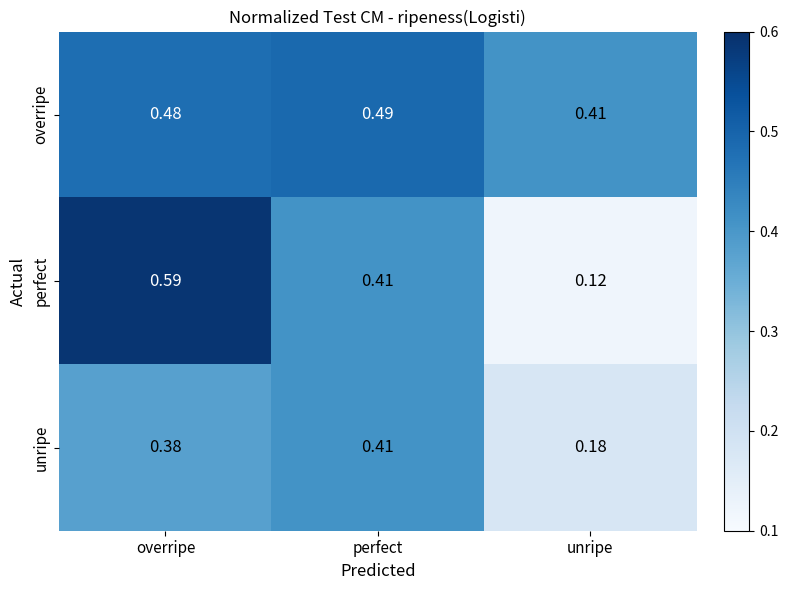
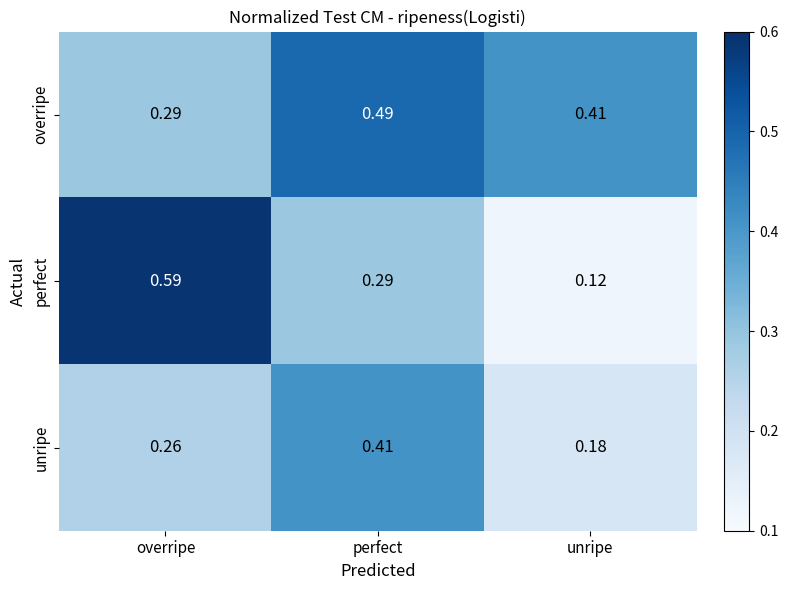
overripe, overripe: 0.48 -> 0.29
perfect, perfect: 0.41 -> 0.29
unripe, overripe: 0.38 -> 0.26
